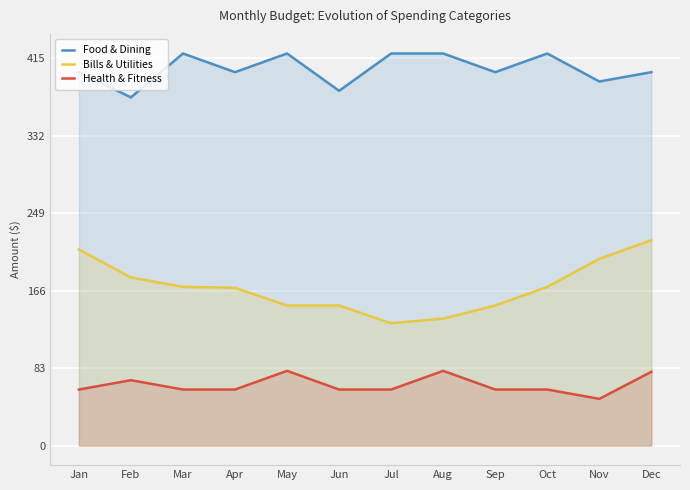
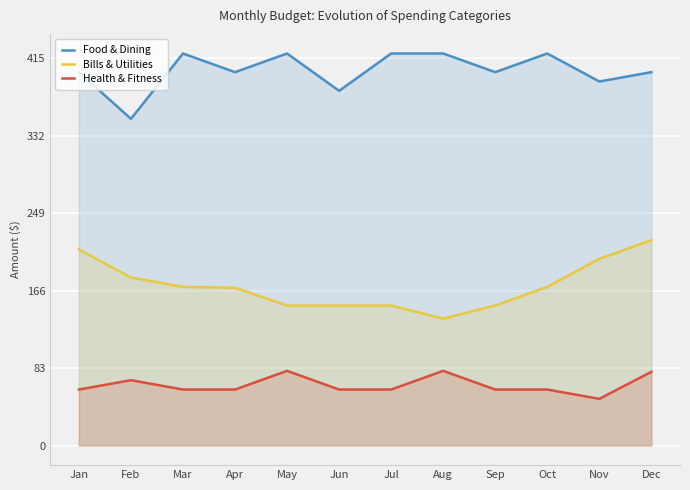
Food & Dining, Feb: 370 -> 350
Bills & Utilities, Jul: 130 -> 150
